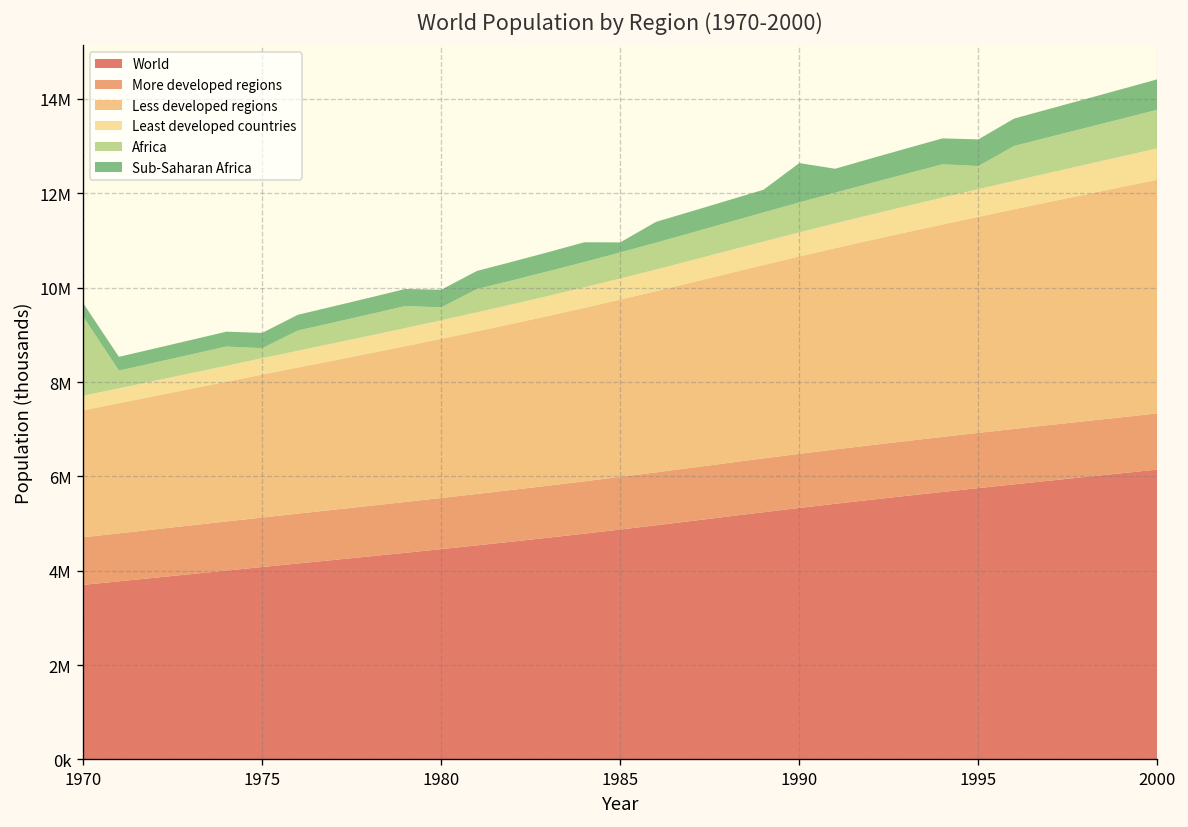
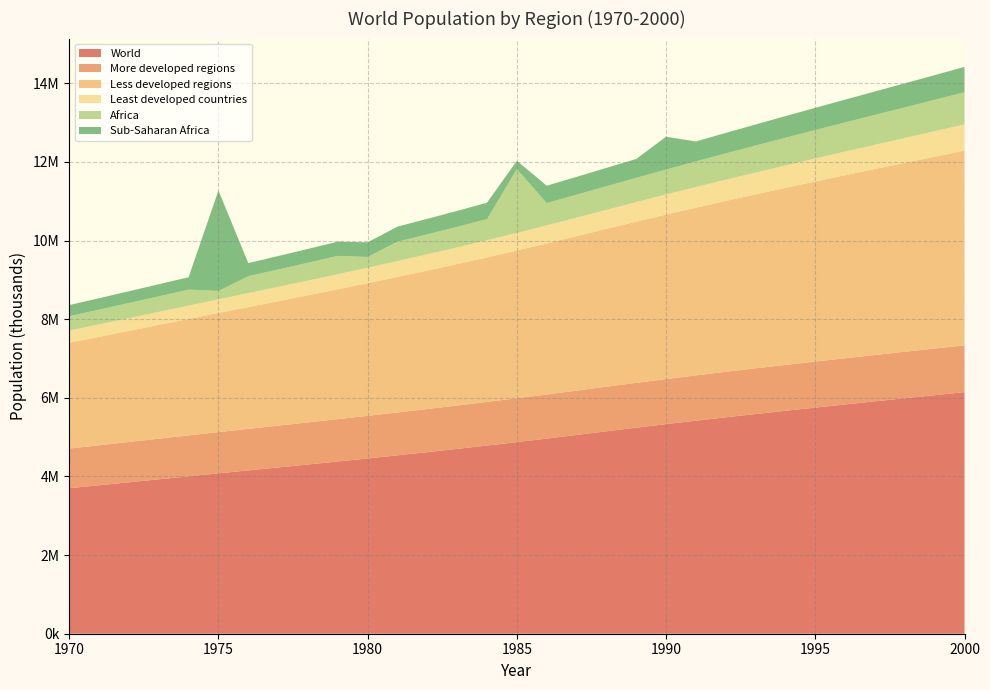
Africa, 1970: 1700000 -> 400000
Sub-Saharan Africa, 1975: 300000 -> 2600000
Africa, 1985: 600000 -> 1600000
Africa, 1995: 500000 -> 700000
